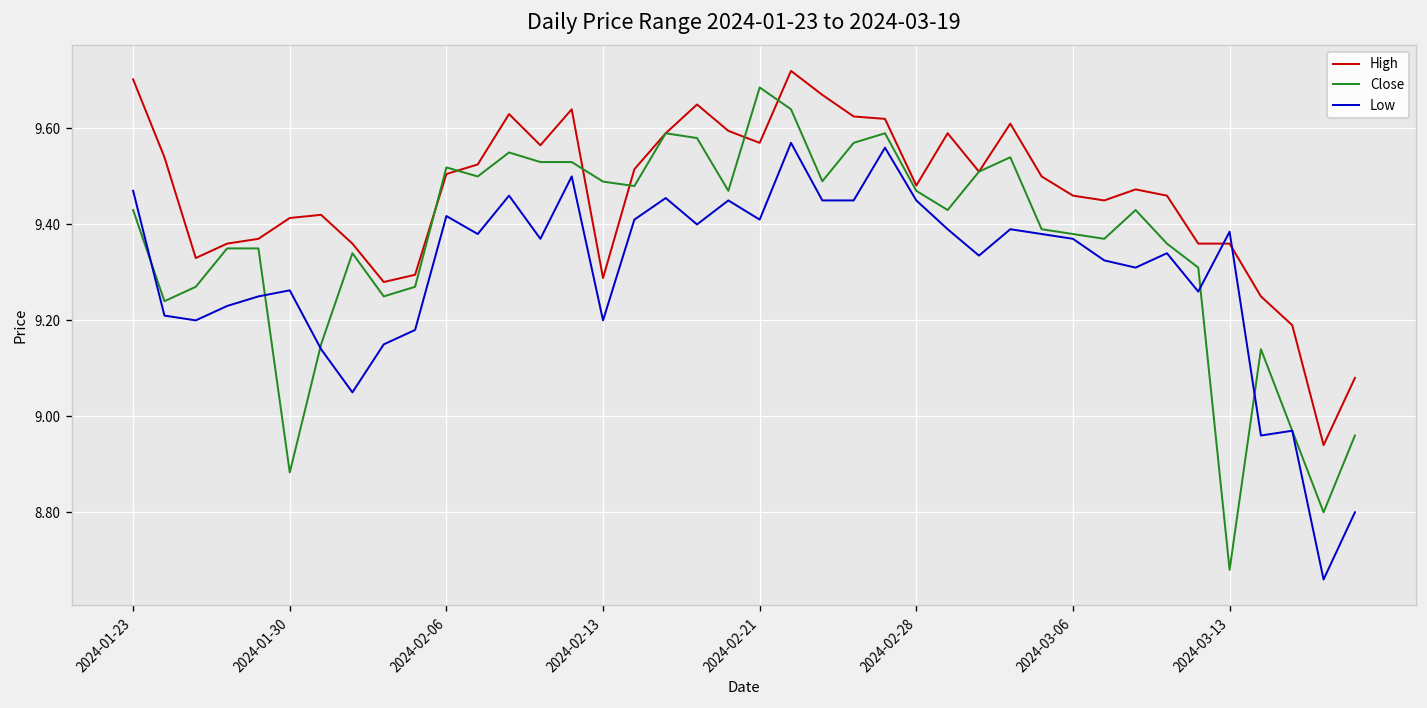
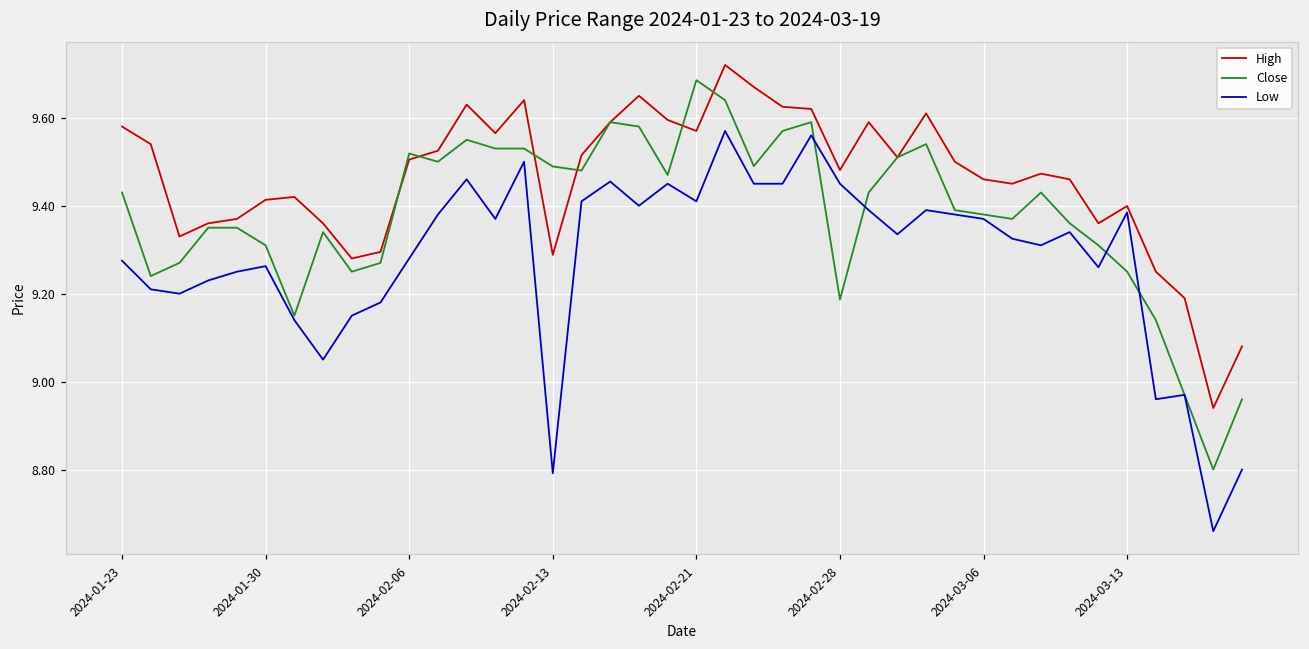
High, 2024-01-23: 9.70 -> 9.58
Low, 2024-01-23: 9.47 -> 9.27
Close, 2024-01-30: 8.88 -> 9.31
Low, 2024-02-06: 9.42 -> 9.28
Low, 2024-02-13: 9.20 -> 8.79
Close, 2024-02-28: 9.47 -> 9.19
High, 2024-03-13: 9.36 -> 9.40
Close, 2024-03-13: 8.68 -> 9.25
